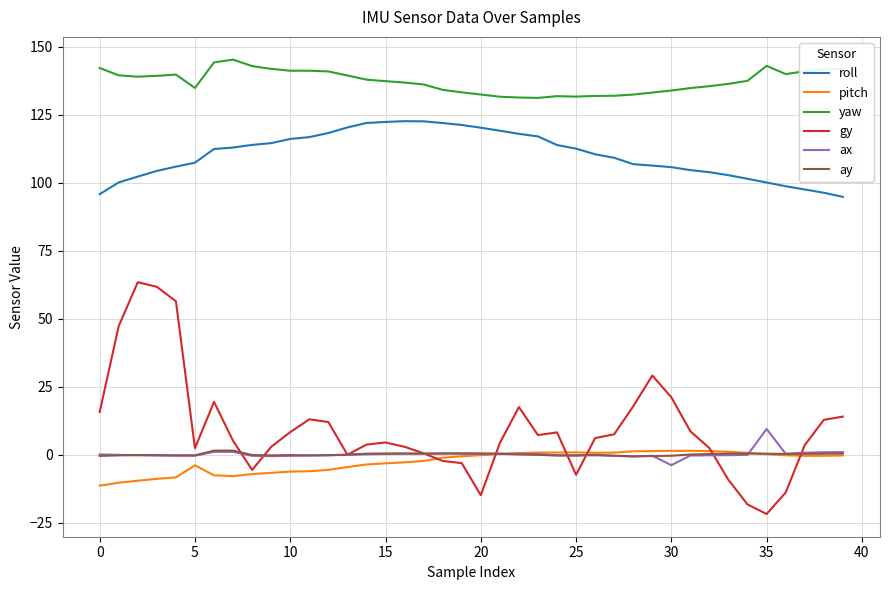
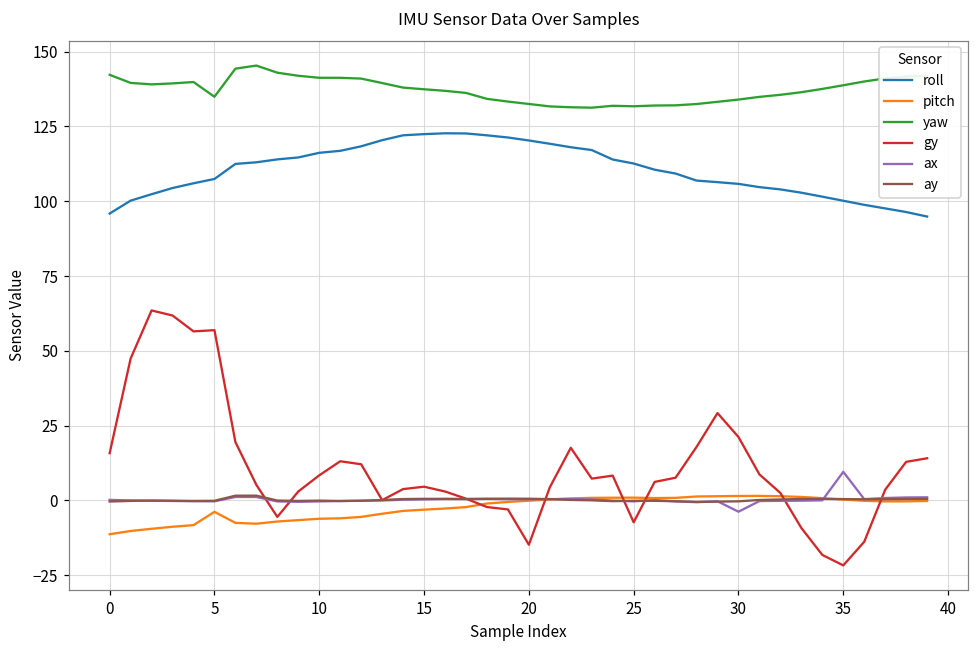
gy, 5: 3 -> 57
yaw, 35: 143 -> 139
